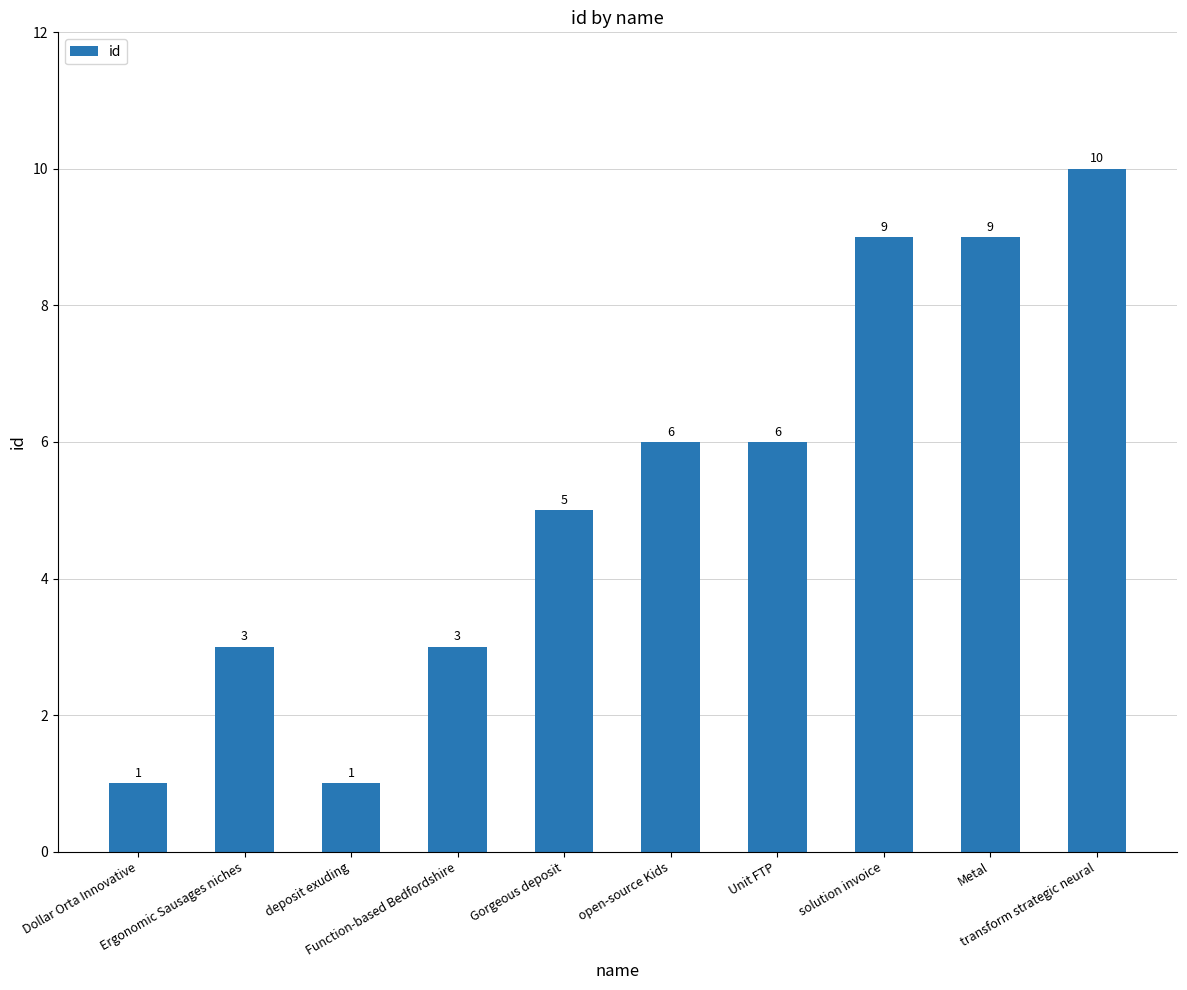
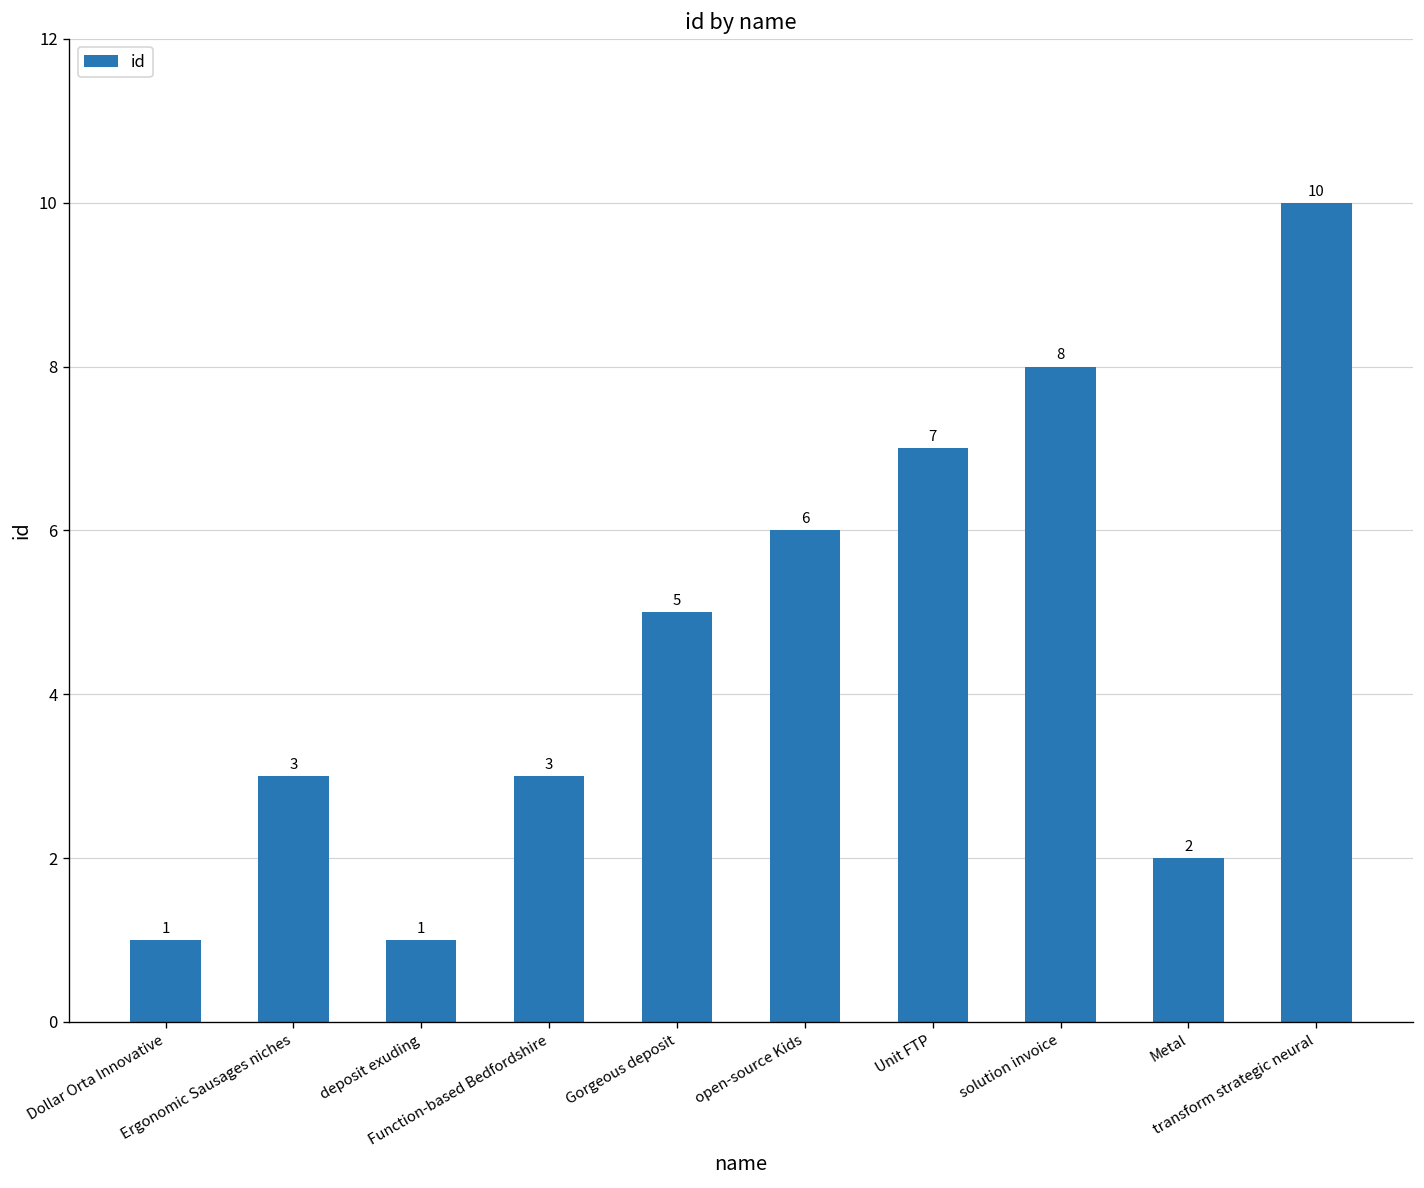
Unit FTP: 6 -> 7
solution invoice: 9 -> 8
Metal: 9 -> 2
